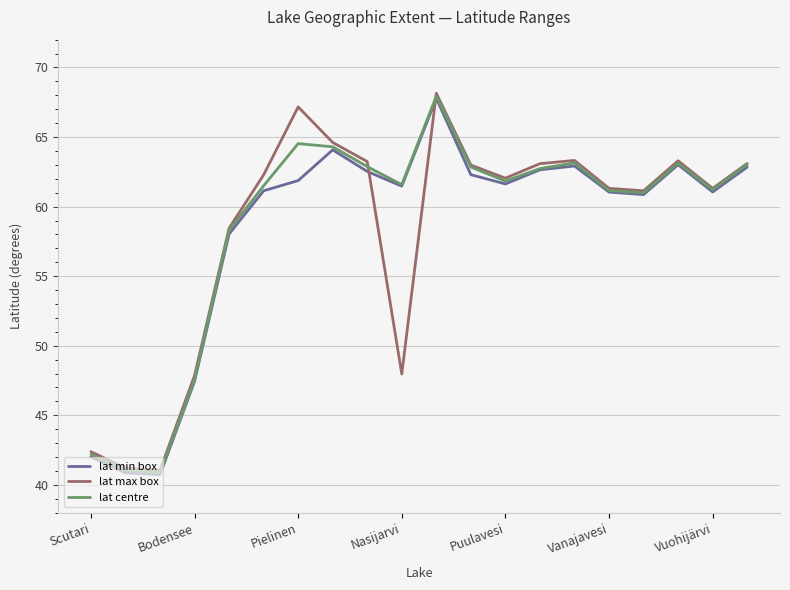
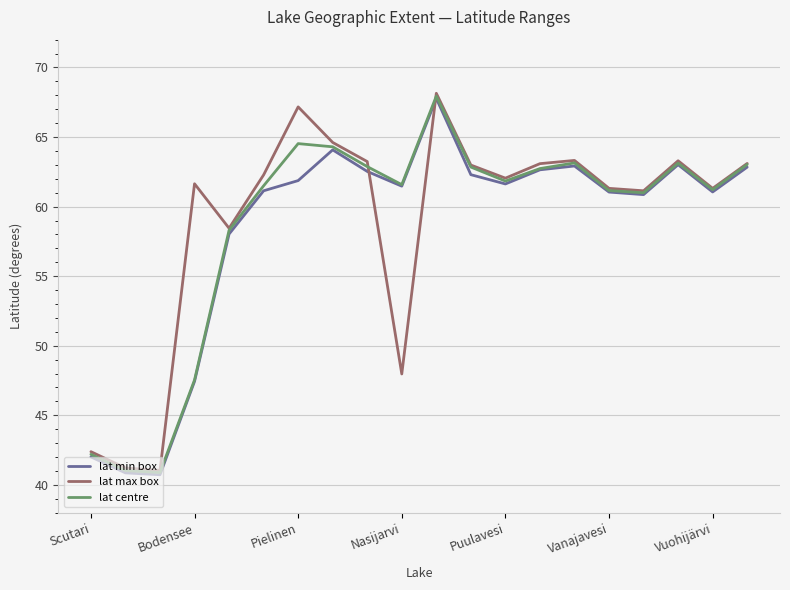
lat max box, Bodensee: 47.9 -> 61.6
